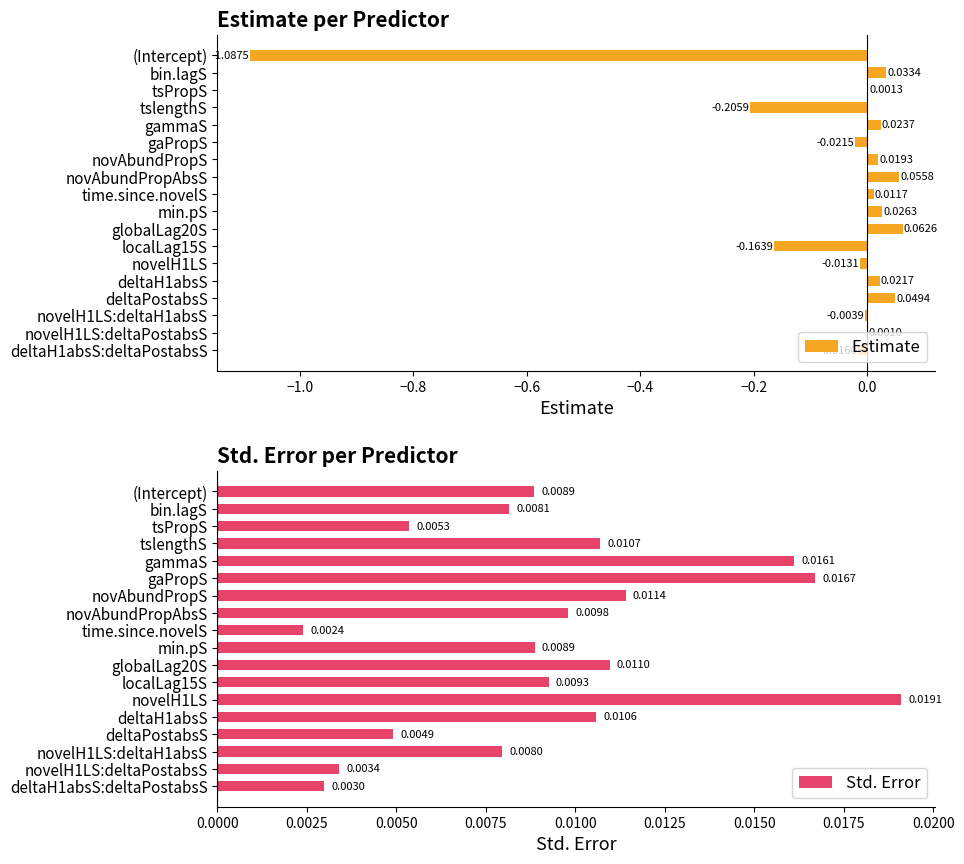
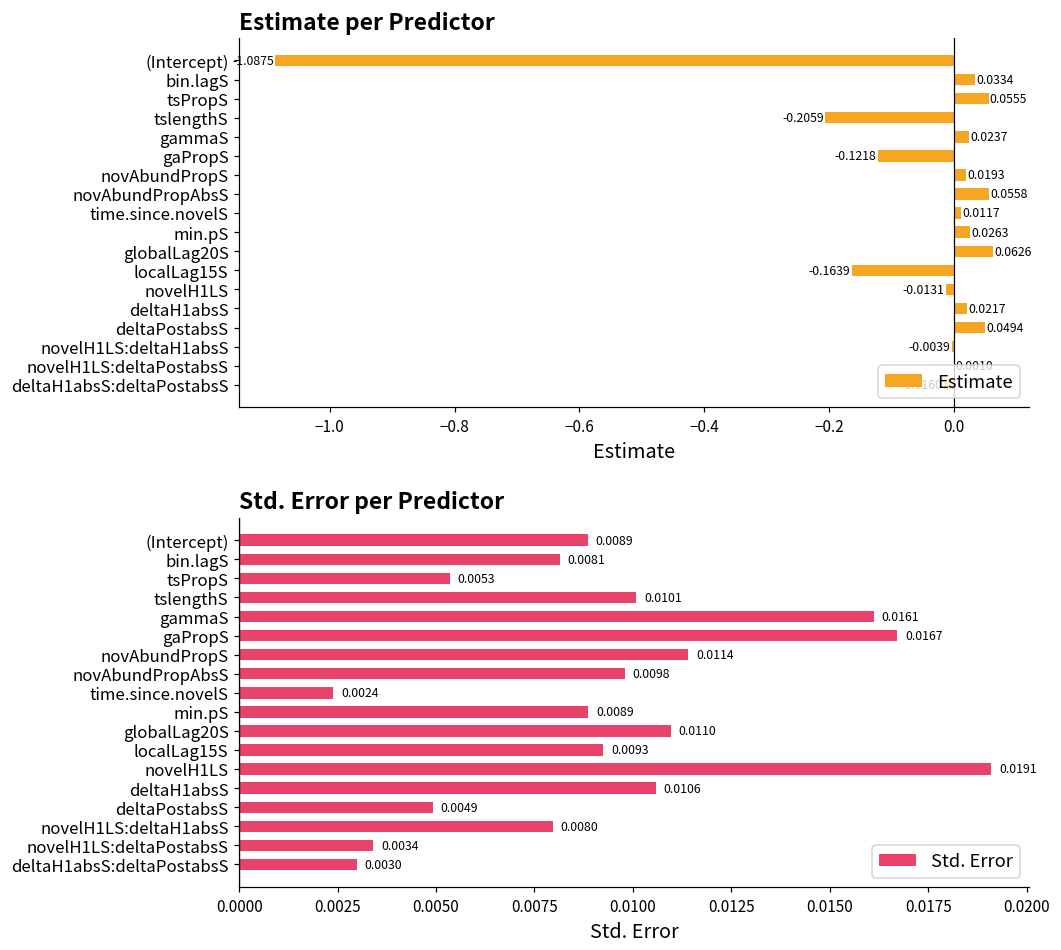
Estimate per Predictor, tsPropS: 0.0013 -> 0.0555
Estimate per Predictor, gaPropS: -0.0215 -> -0.1218
Std. Error per Predictor, tslengthS: 0.0107 -> 0.0101
